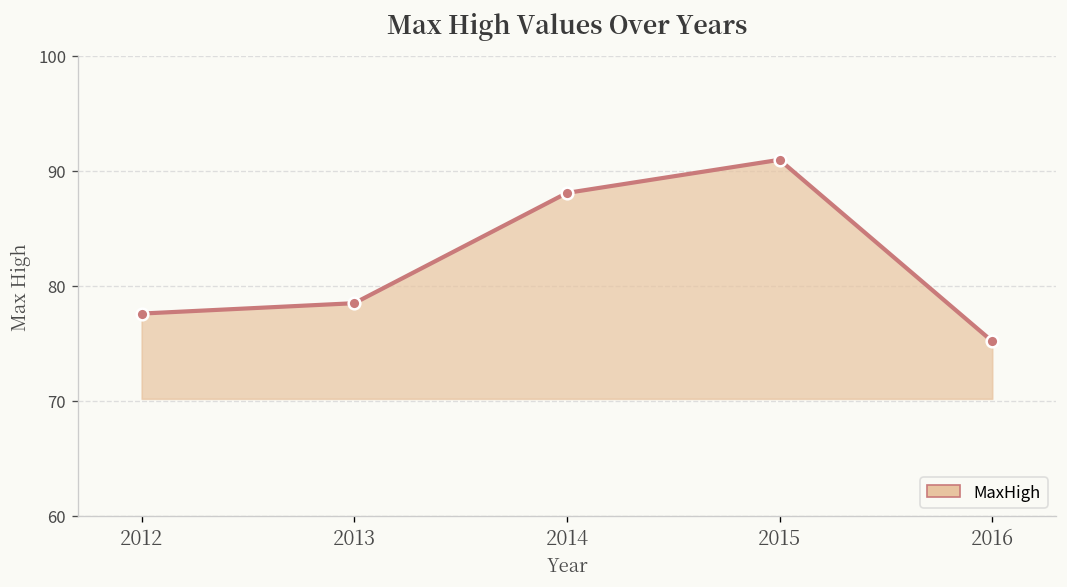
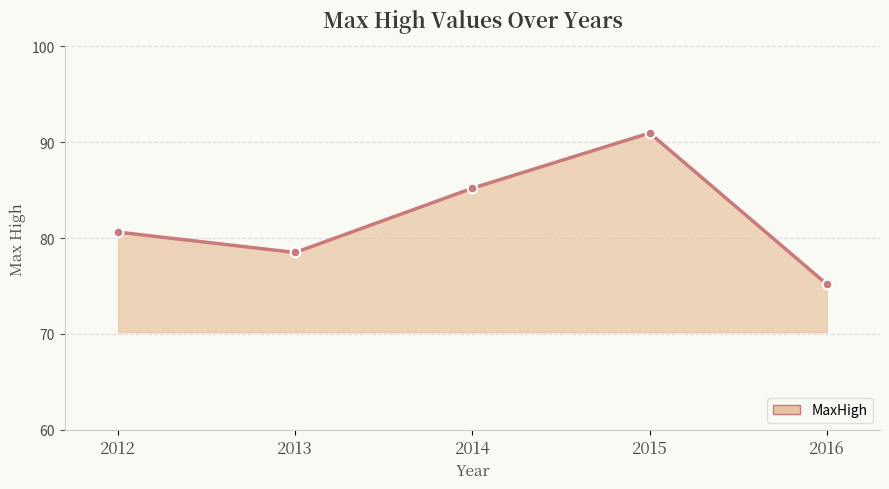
2012: 78 -> 81
2014: 88 -> 85
